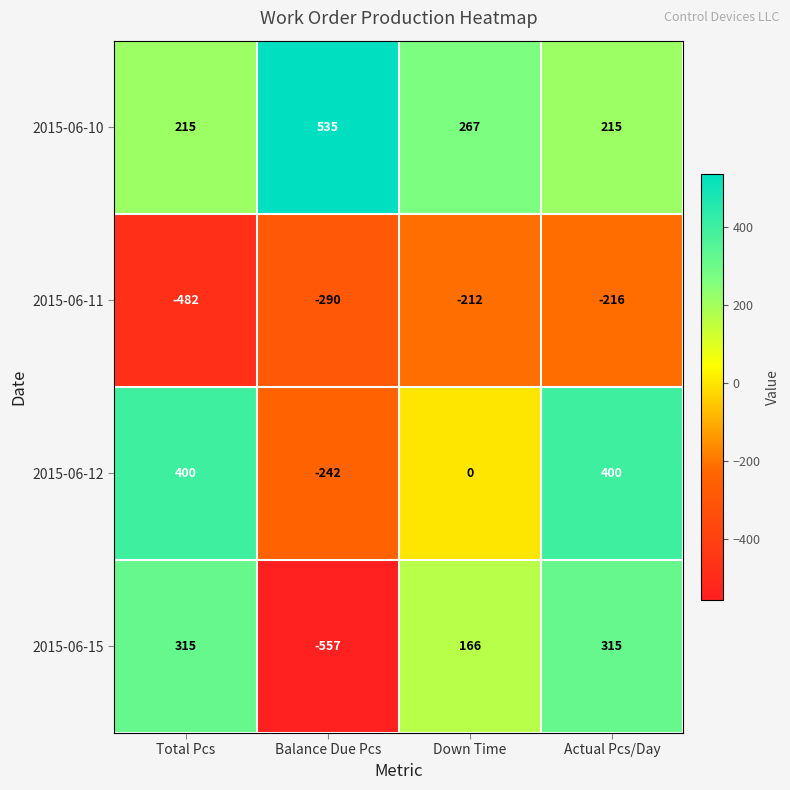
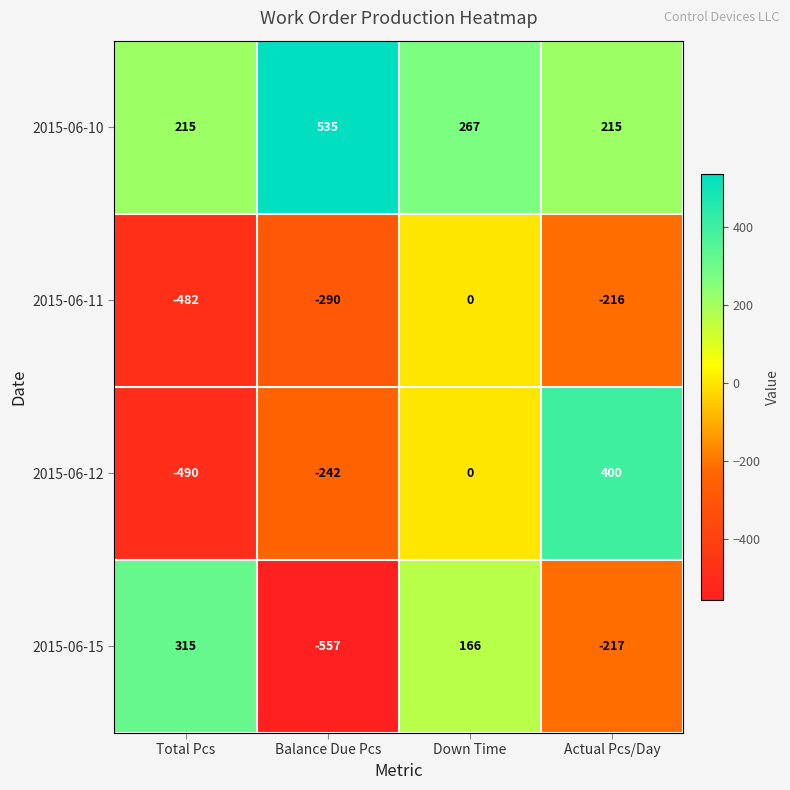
2015-06-11, Down Time: -212 -> 0
2015-06-12, Total Pcs: 400 -> -490
2015-06-15, Actual Pcs/Day: 315 -> -217
